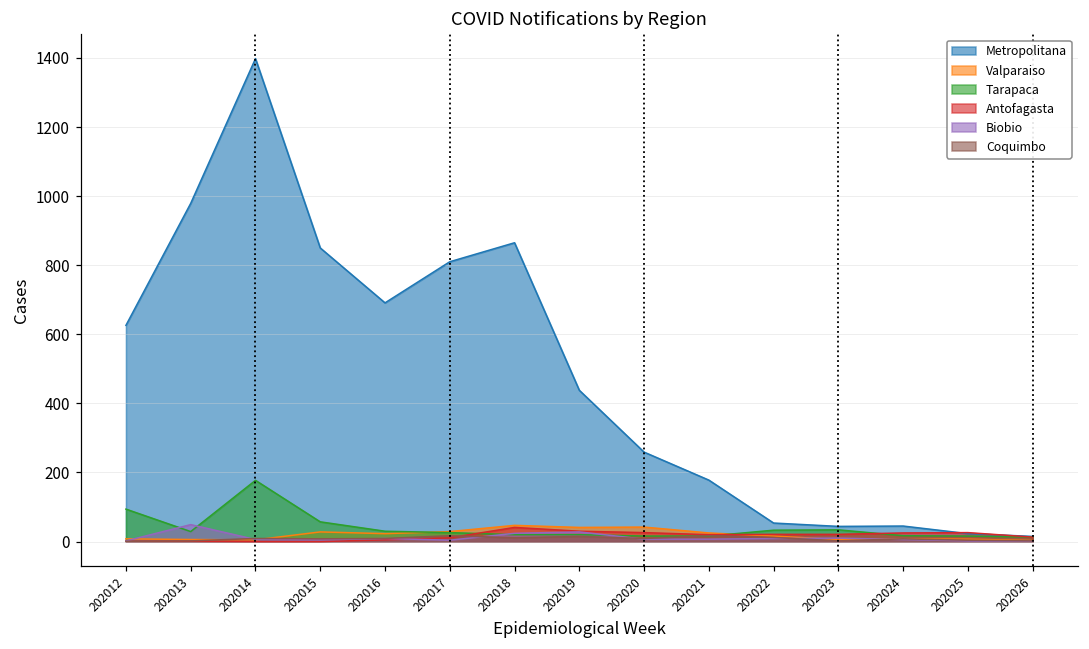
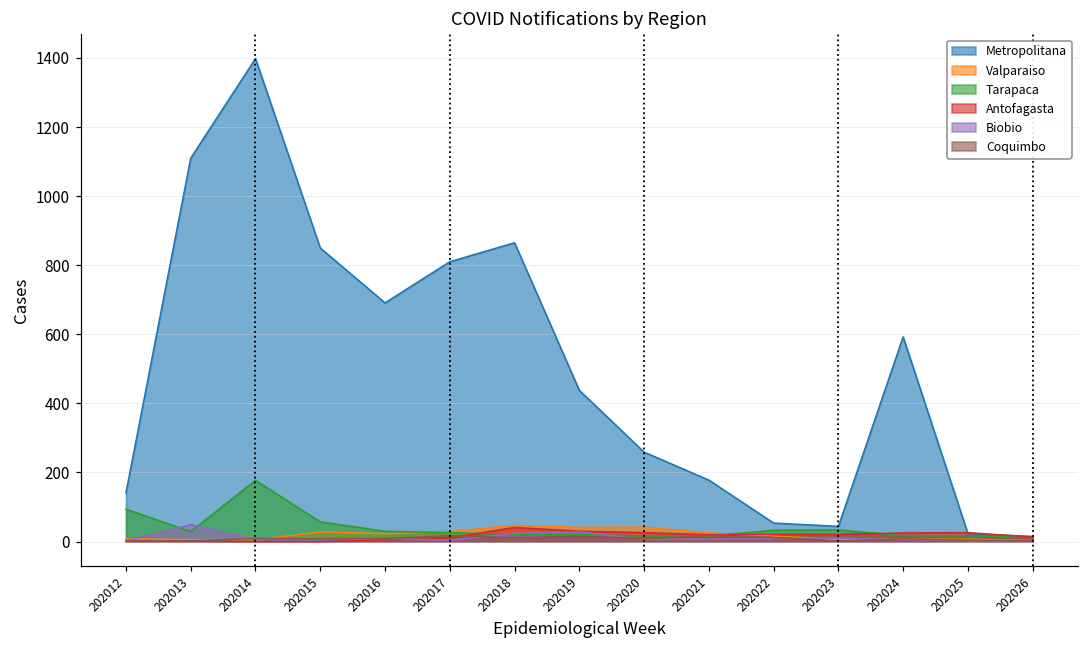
Metropolitana, 202012: 630 -> 140
Metropolitana, 202013: 980 -> 1110
Metropolitana, 202024: 50 -> 590
